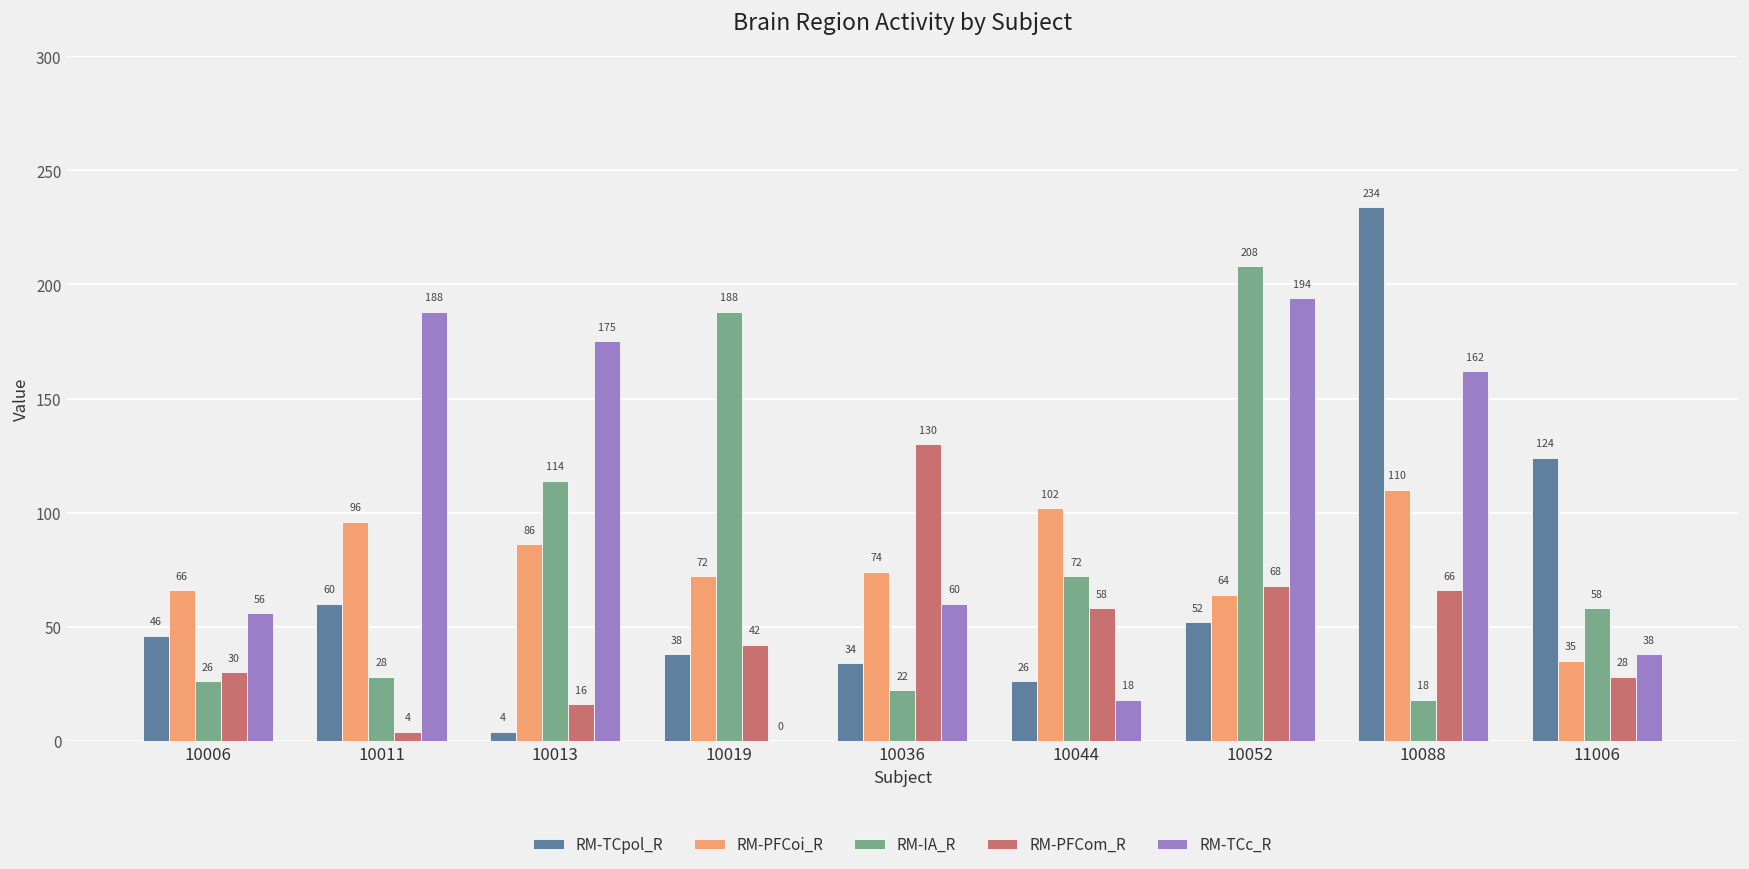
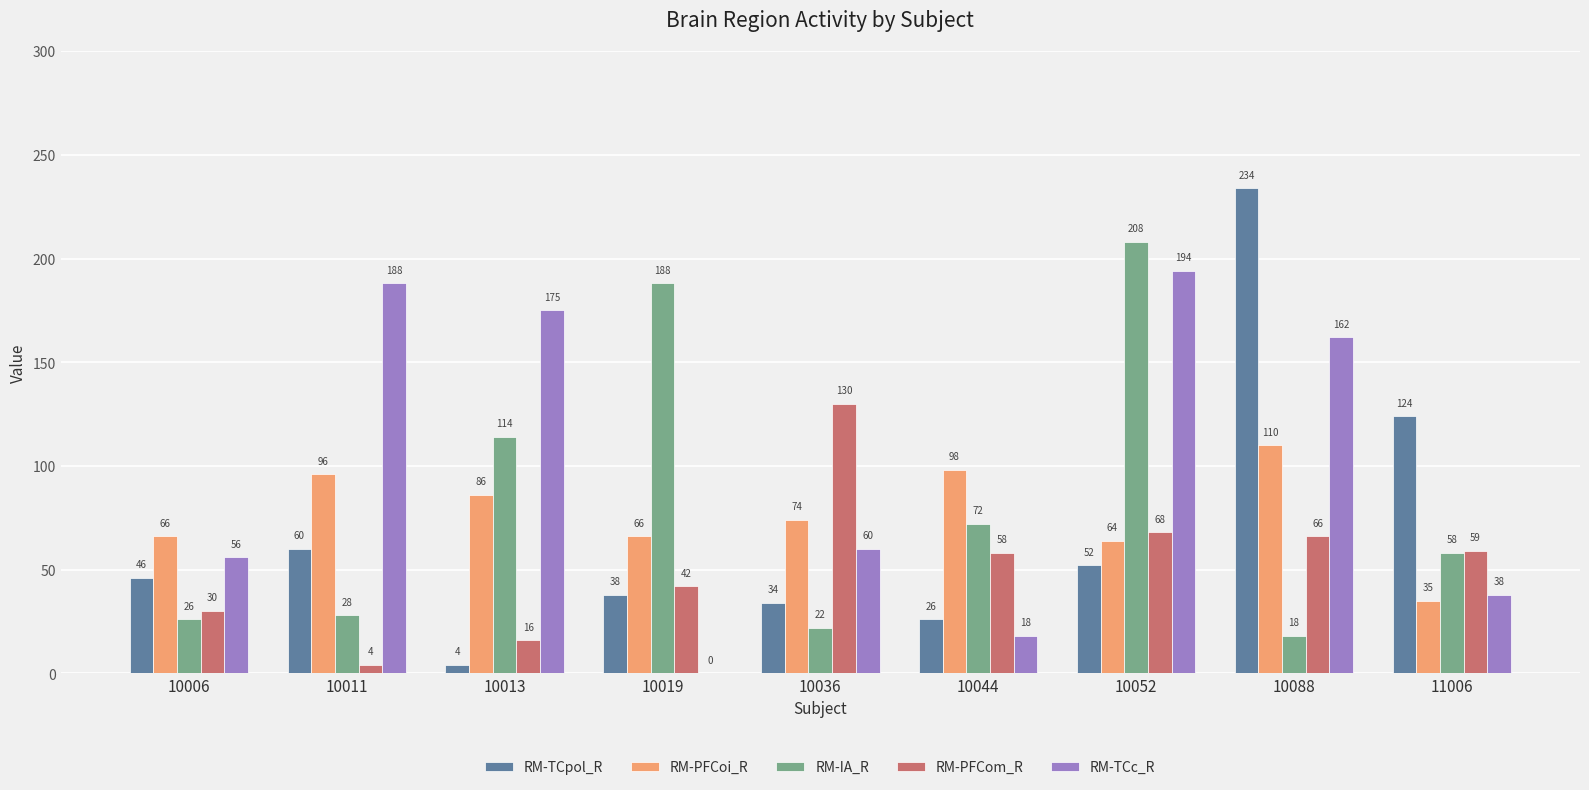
RM-PFCoi_R, 10019: 72 -> 66
RM-PFCoi_R, 10044: 102 -> 98
RM-PFCom_R, 11006: 28 -> 59
